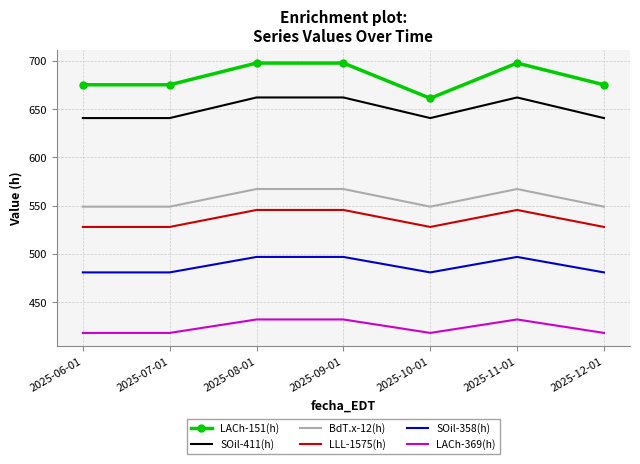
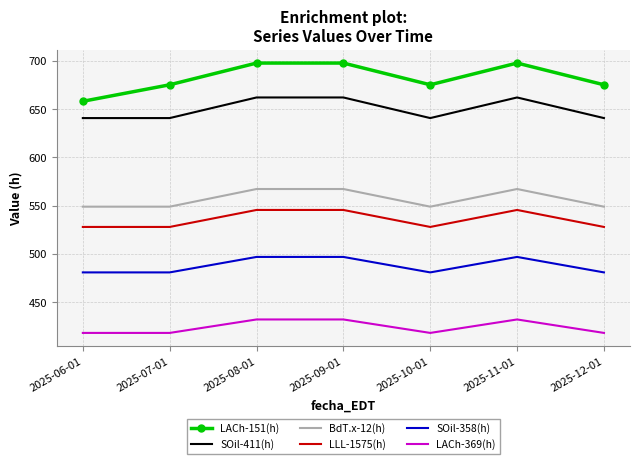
LACh-151(h), 2025-06-01: 680 -> 660
LACh-151(h), 2025-10-01: 660 -> 680
